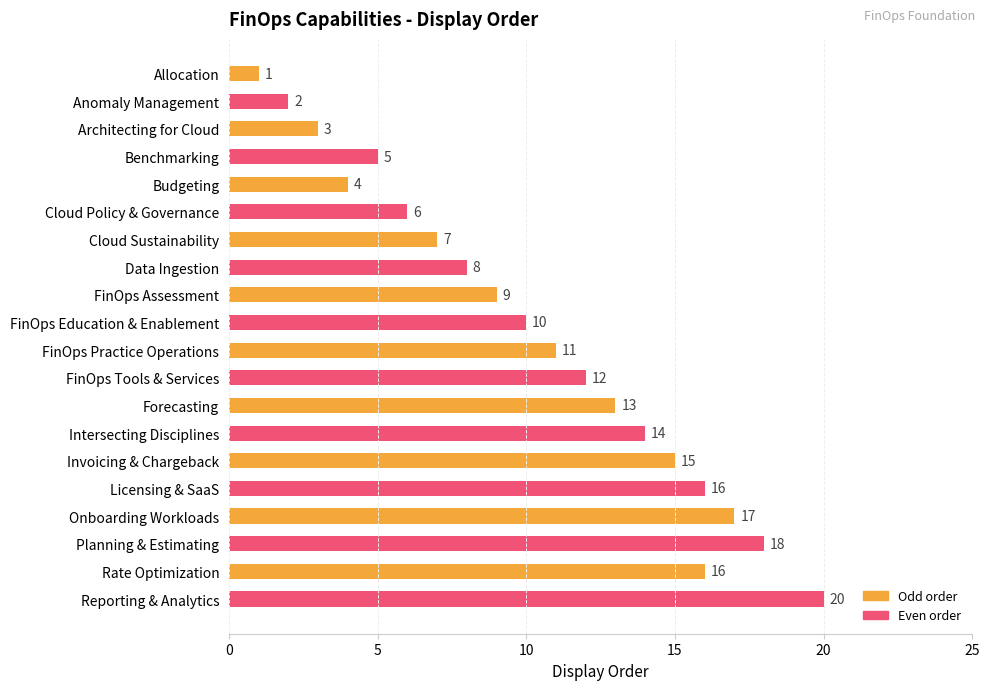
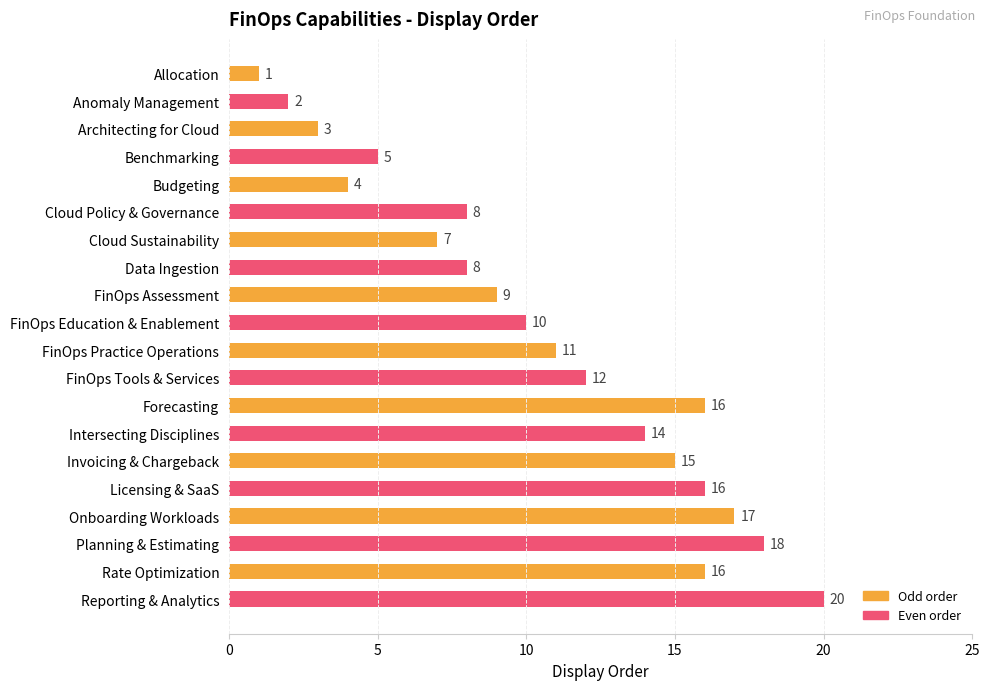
Cloud Policy & Governance: 6 -> 8
Forecasting: 13 -> 16
